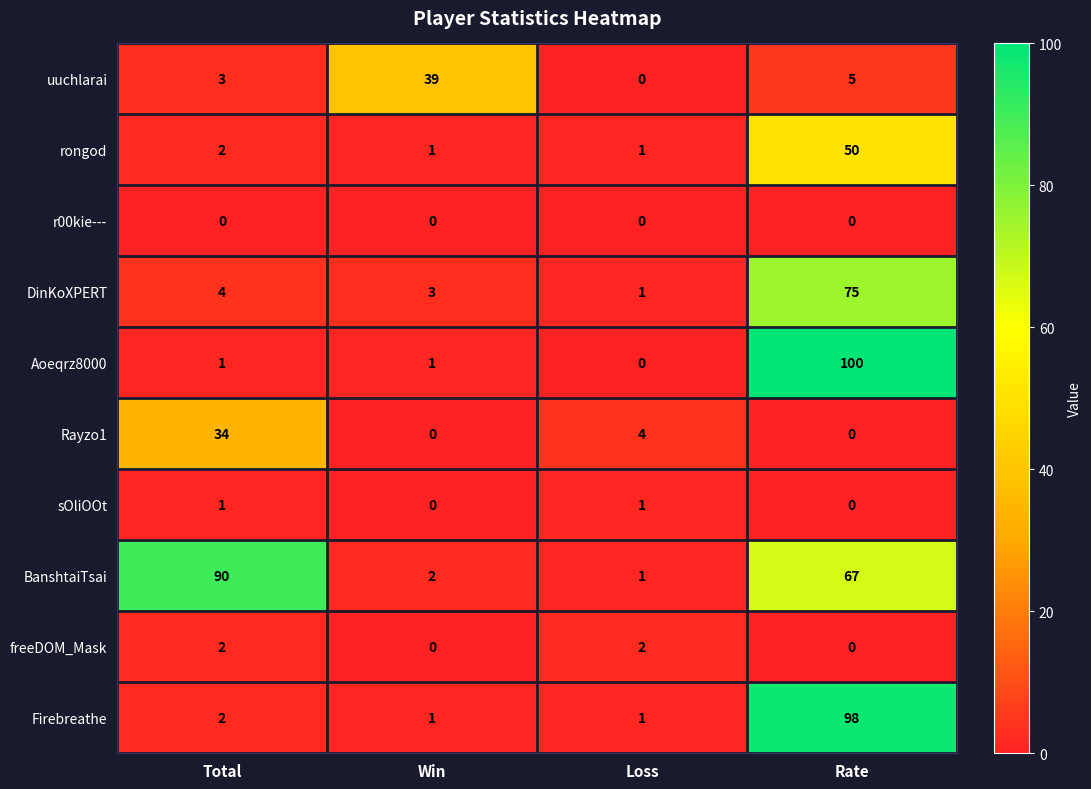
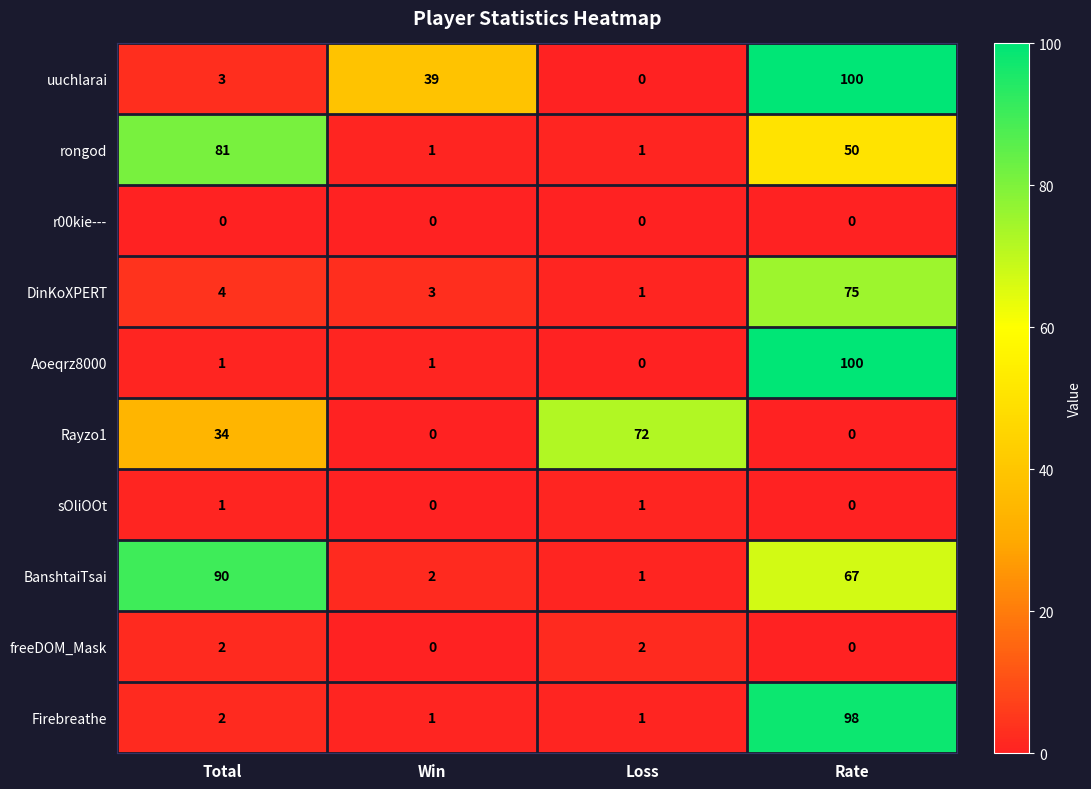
uuchlarai, Rate: 5 -> 100
rongod, Total: 2 -> 81
Rayzo1, Loss: 4 -> 72
